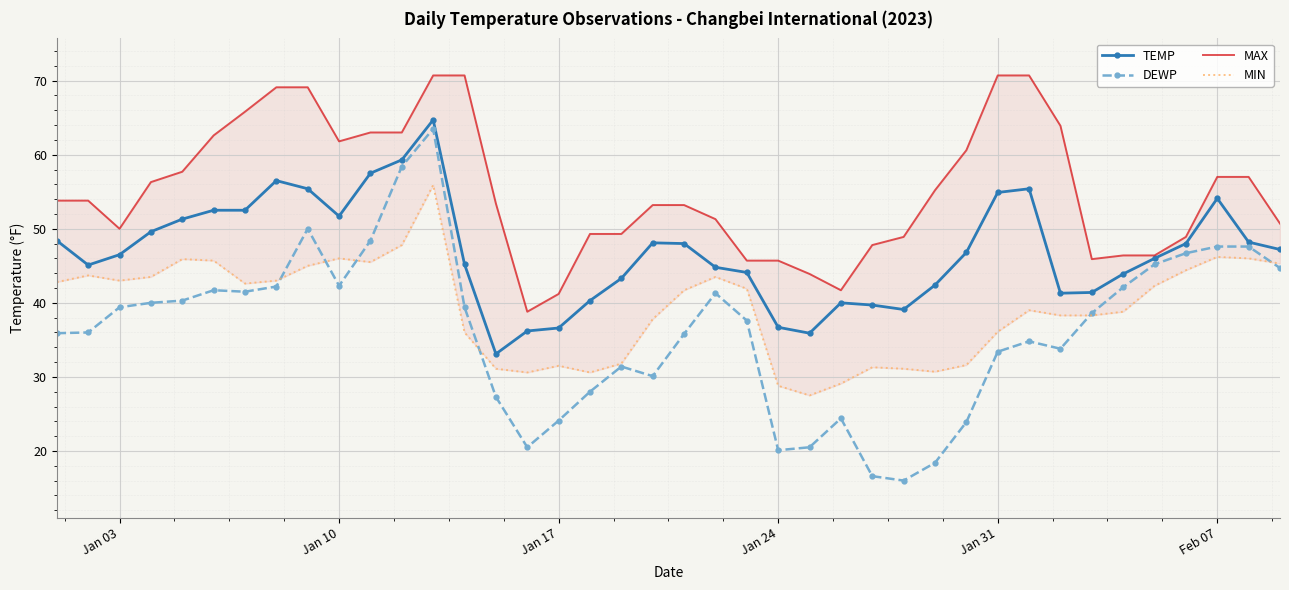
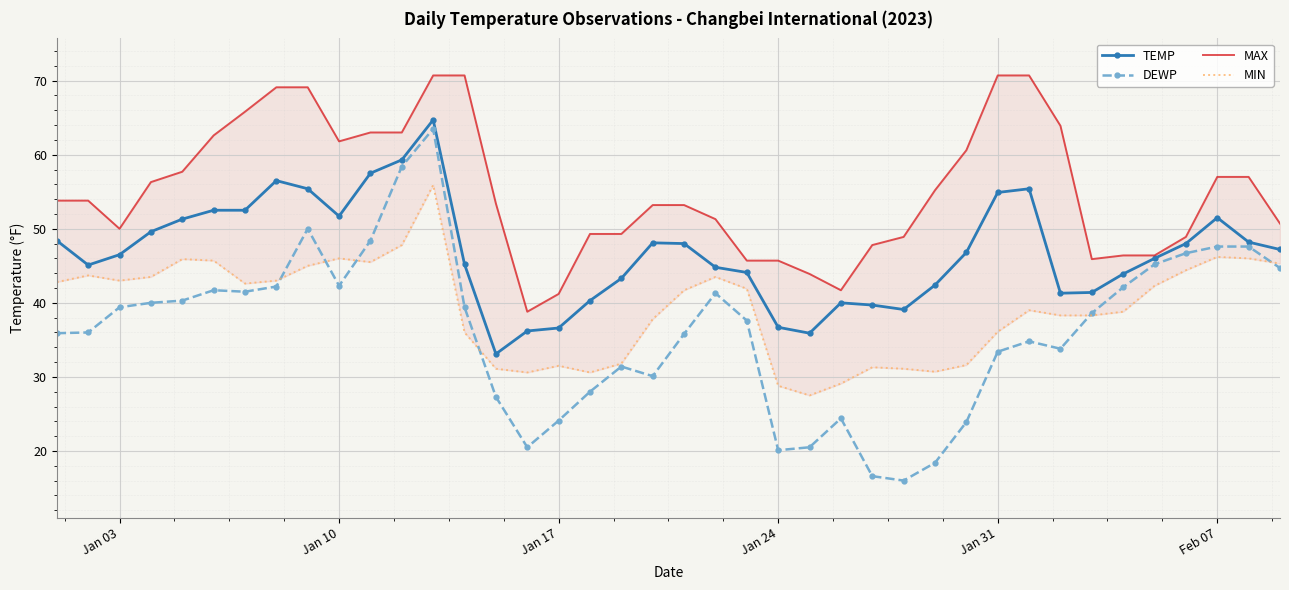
TEMP, Feb 07: 54 -> 52
